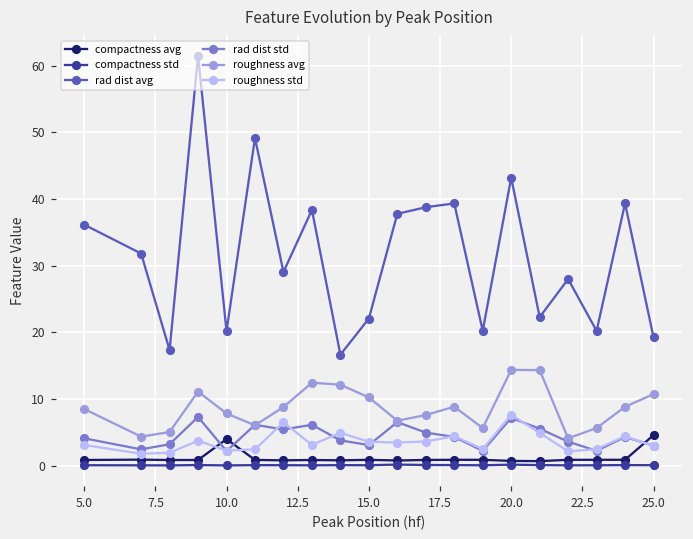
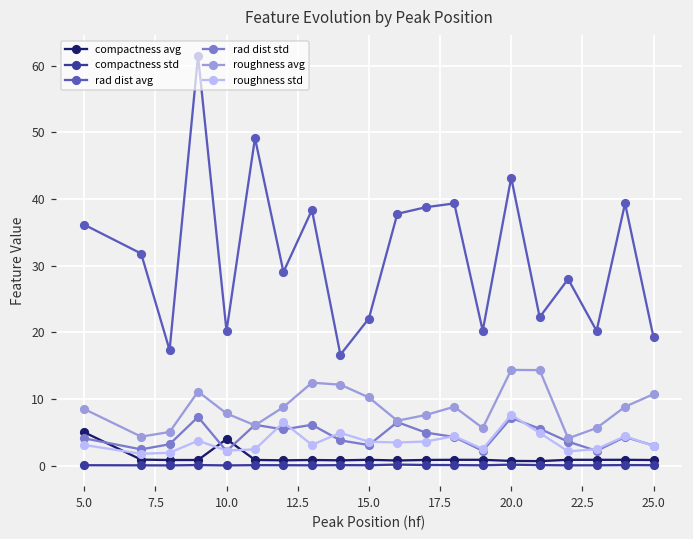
compactness avg, 5.0: 1 -> 5
compactness avg, 25.0: 5 -> 1
